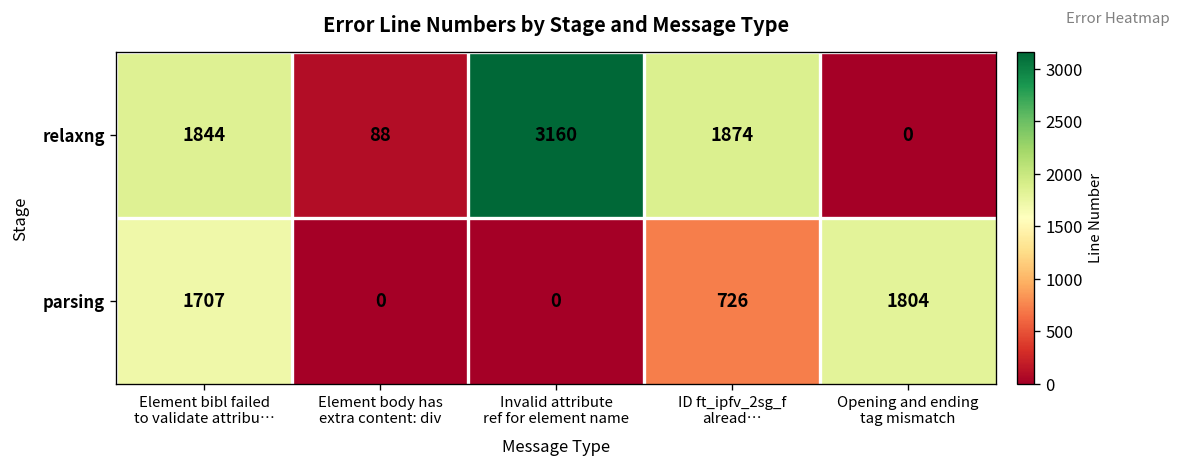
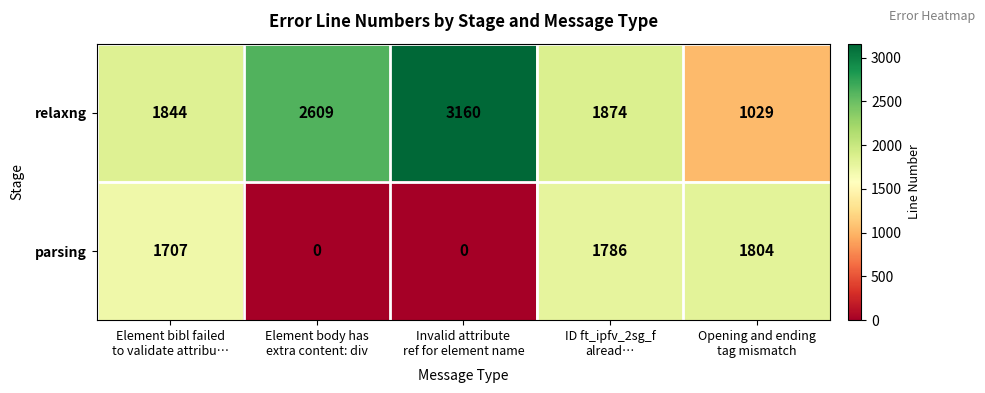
relaxng, Element body has extra content: div: 88 -> 2609
relaxng, Opening and ending tag mismatch: 0 -> 1029
parsing, ID ft_ipfv_2sg_f alread…: 726 -> 1786
